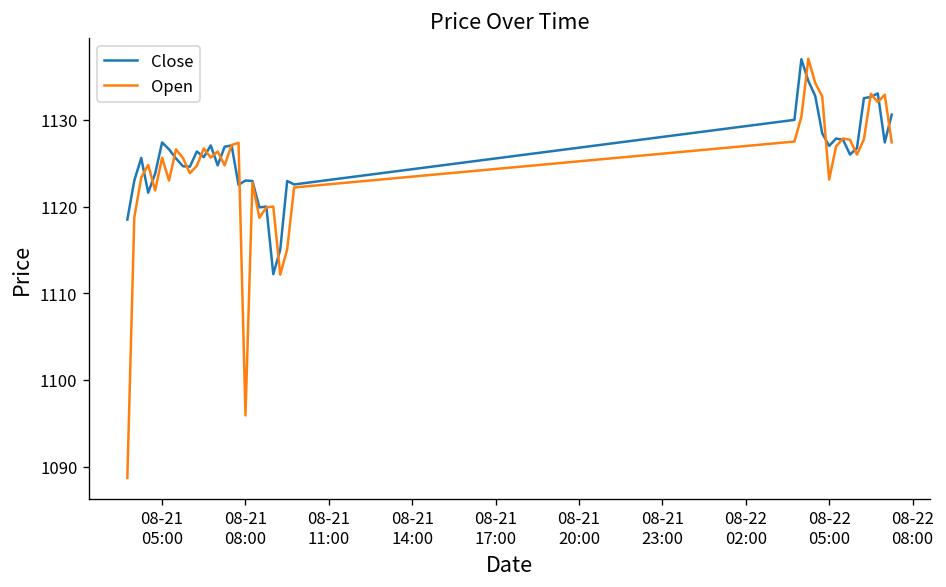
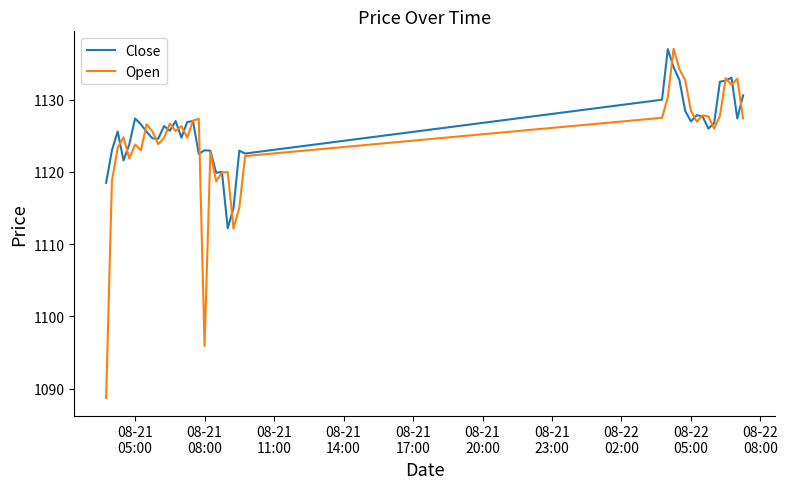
Open, 08-21 05:00: 1126 -> 1124
Open, 08-22 05:00: 1123 -> 1128
